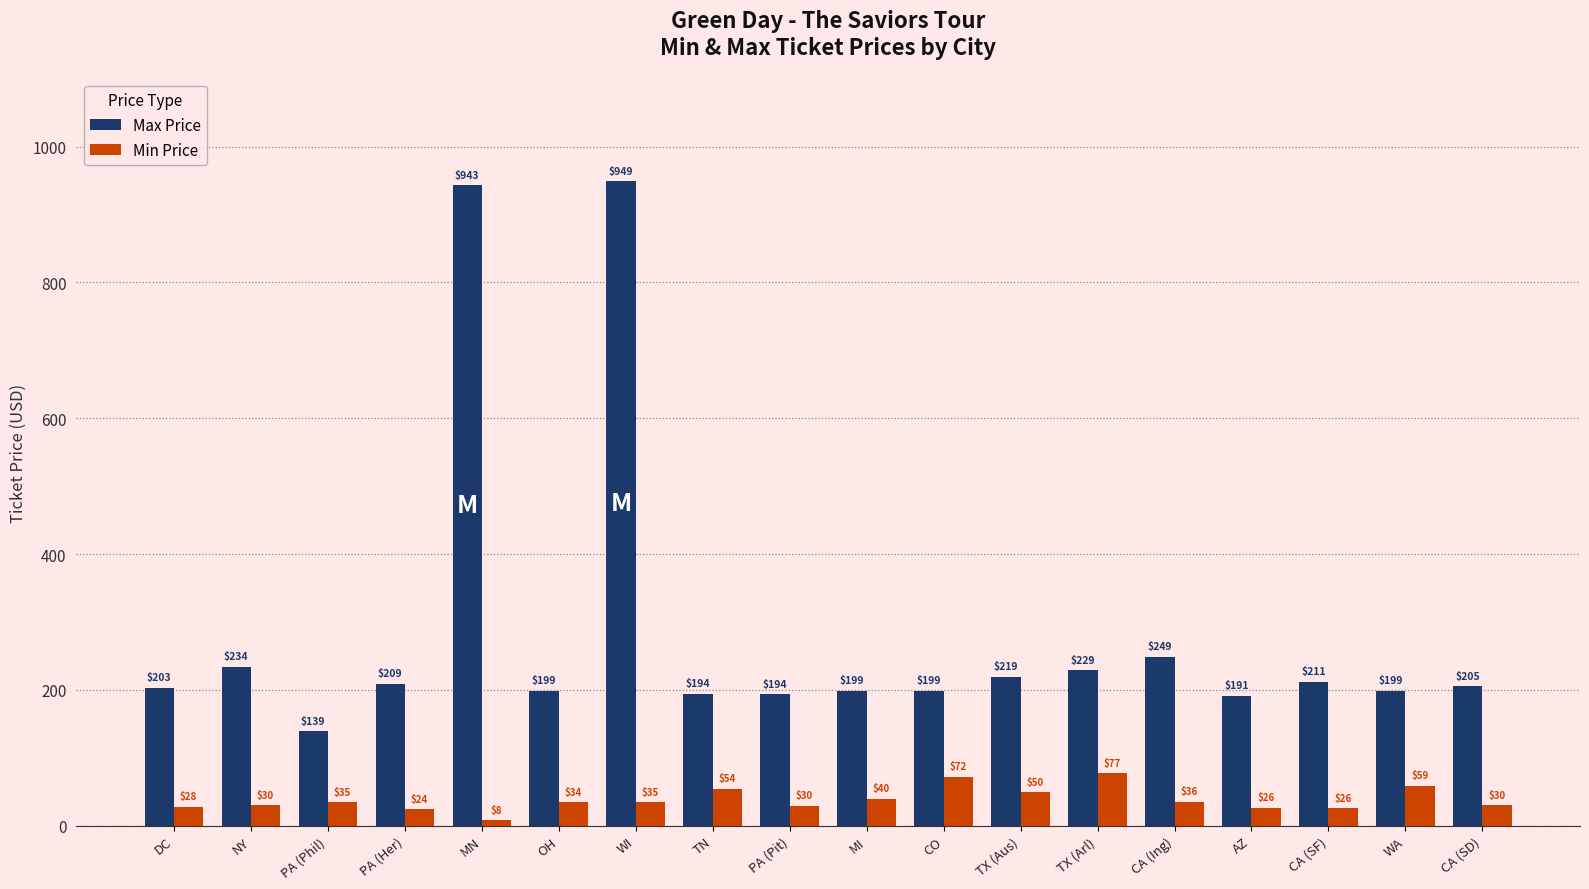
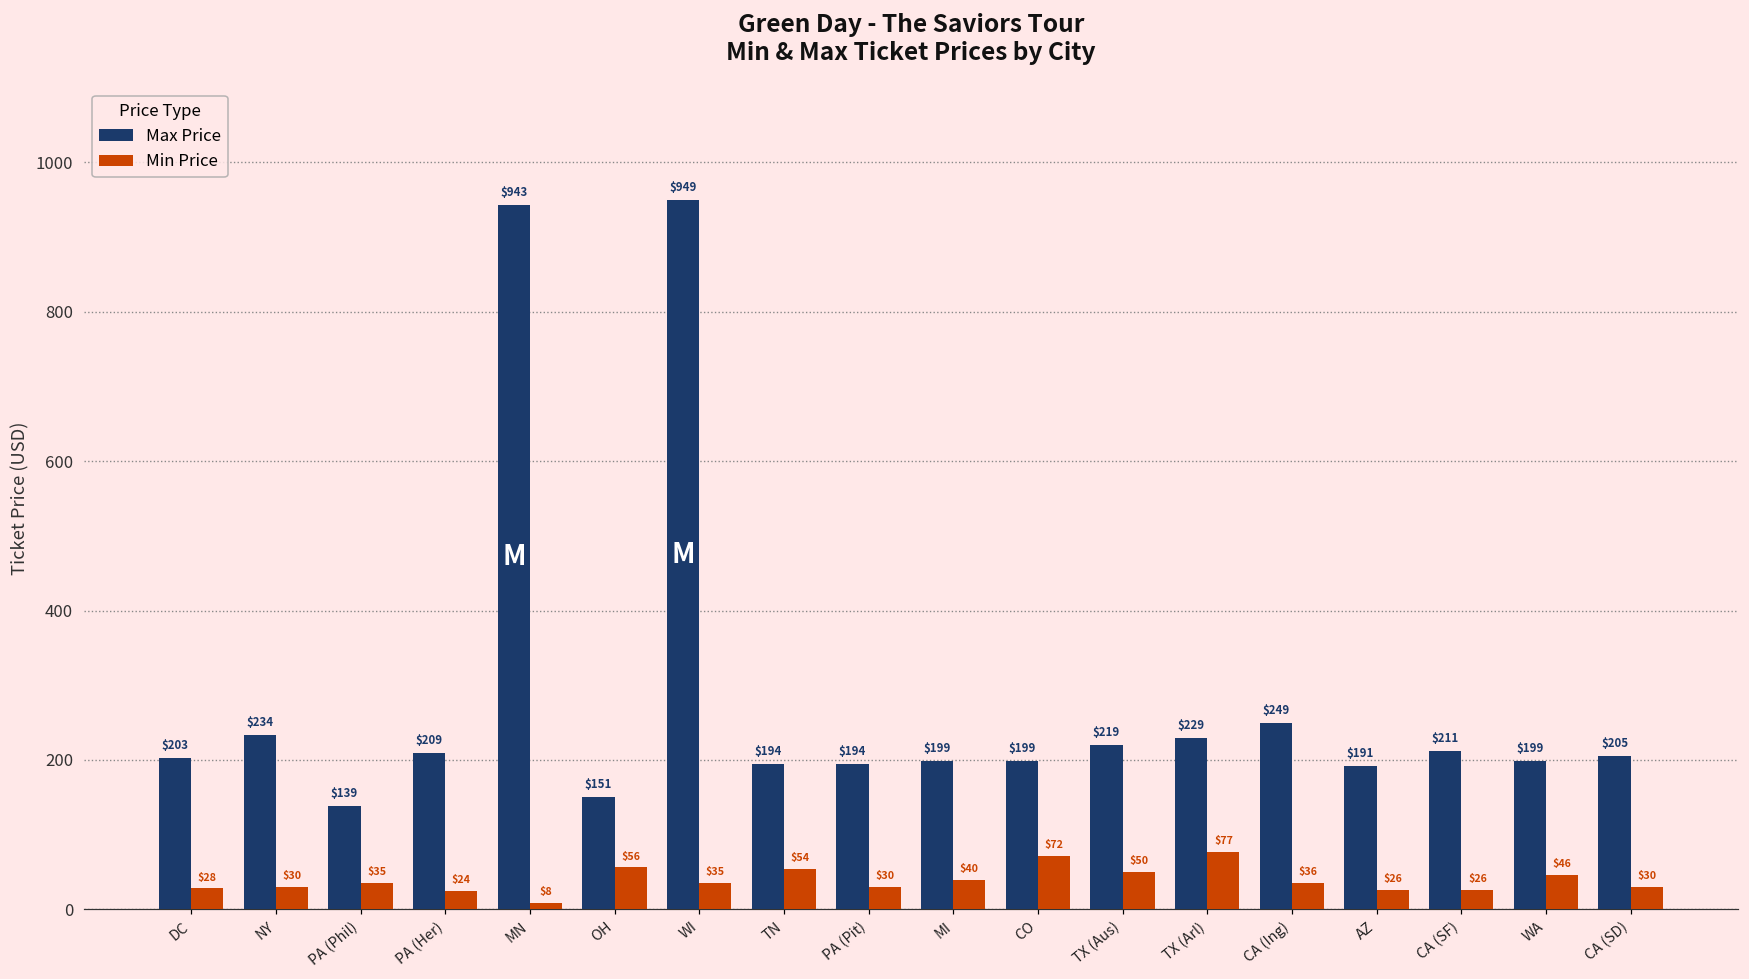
Max Price, OH: $199 -> $151
Min Price, OH: $34 -> $56
Min Price, WA: $59 -> $46
